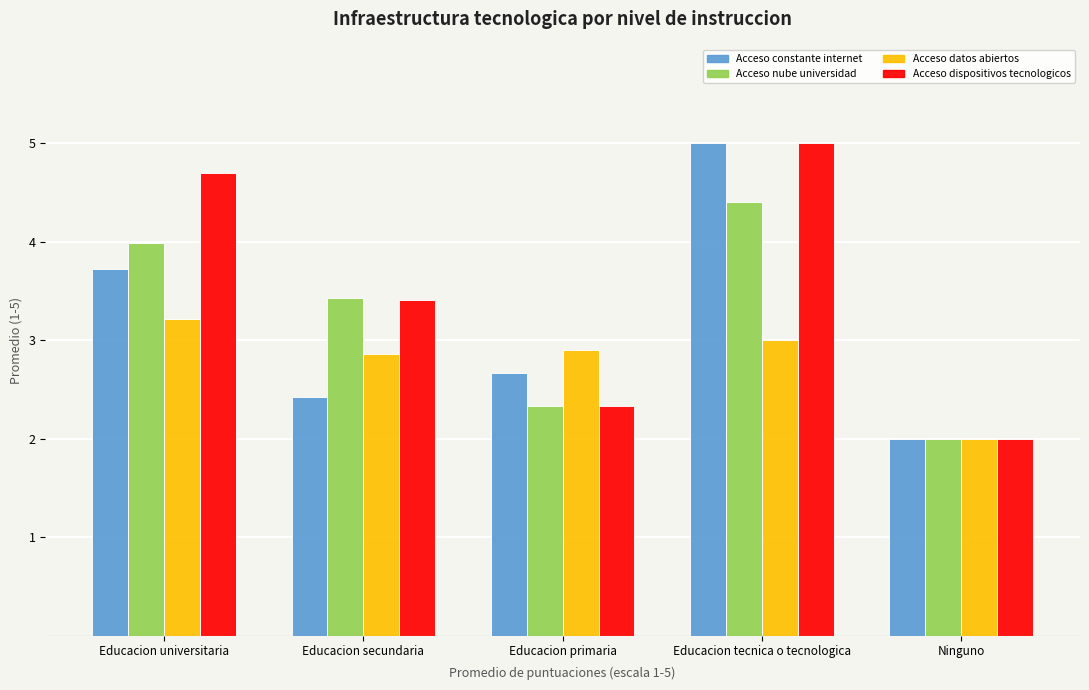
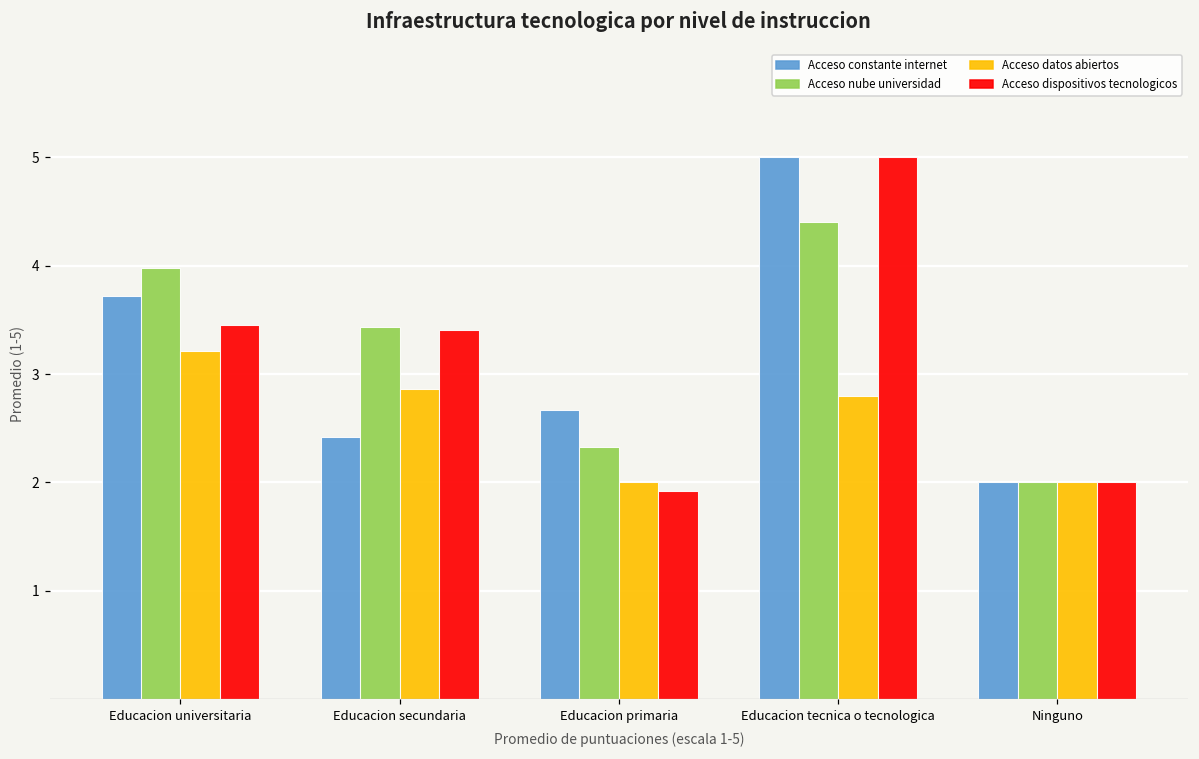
Acceso dispositivos tecnologicos, Educacion universitaria: 4.7 -> 3.5
Acceso datos abiertos, Educacion primaria: 2.9 -> 2.0
Acceso dispositivos tecnologicos, Educacion primaria: 2.3 -> 1.9
Acceso datos abiertos, Educacion tecnica o tecnologica: 3.0 -> 2.8
